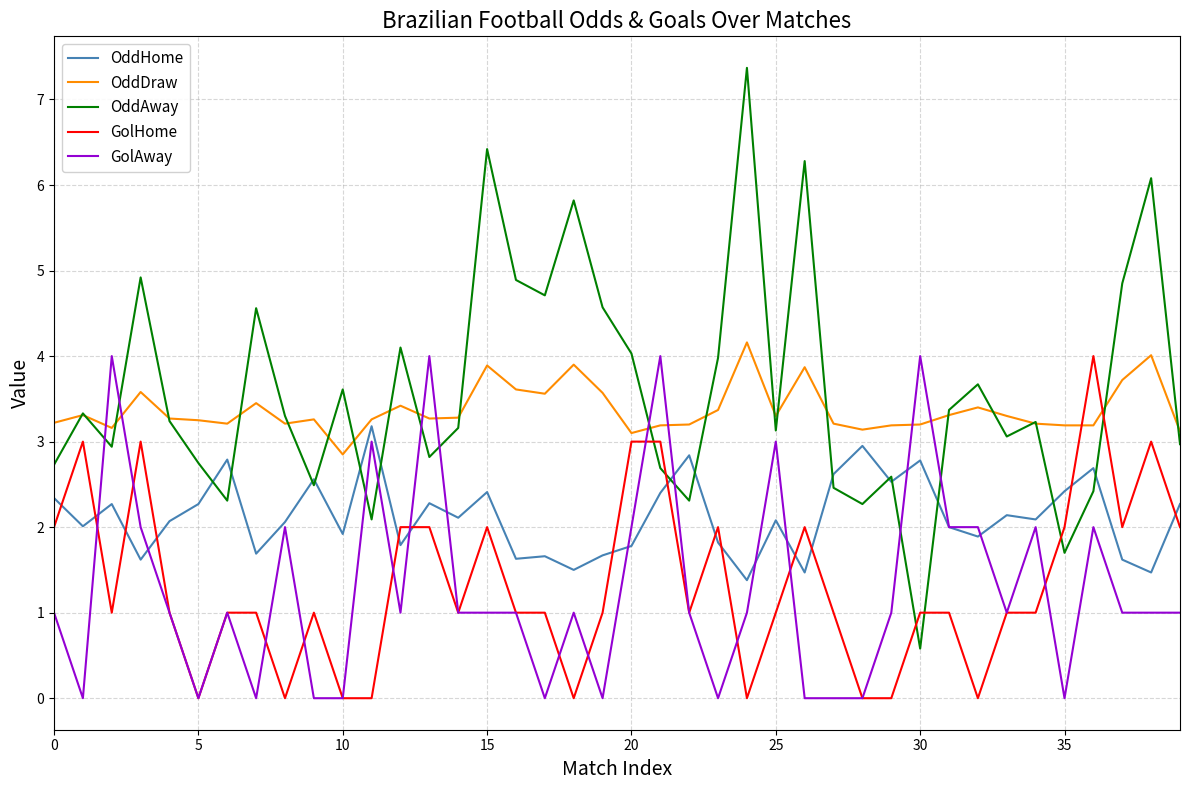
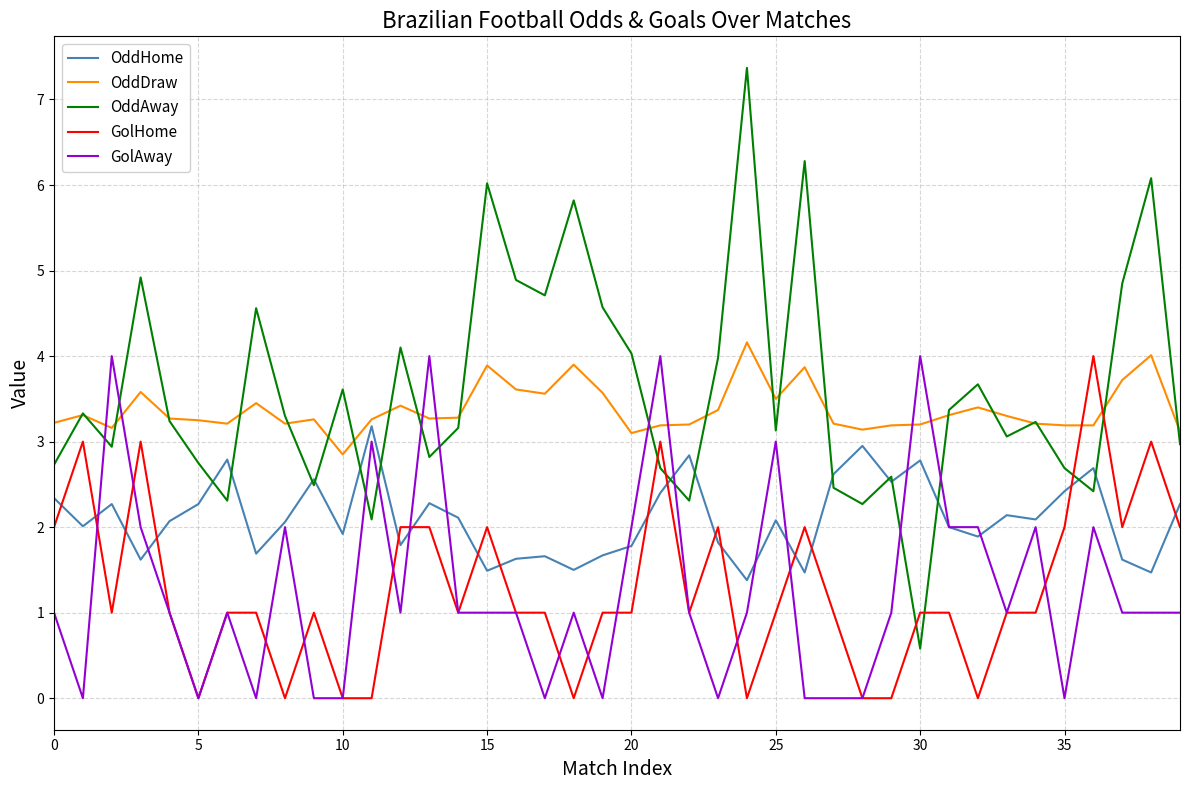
OddHome, 15: 2.4 -> 1.5
OddAway, 15: 6.4 -> 6.0
GolHome, 20: 3 -> 1
OddDraw, 25: 3.3 -> 3.5
OddAway, 35: 1.7 -> 2.7
